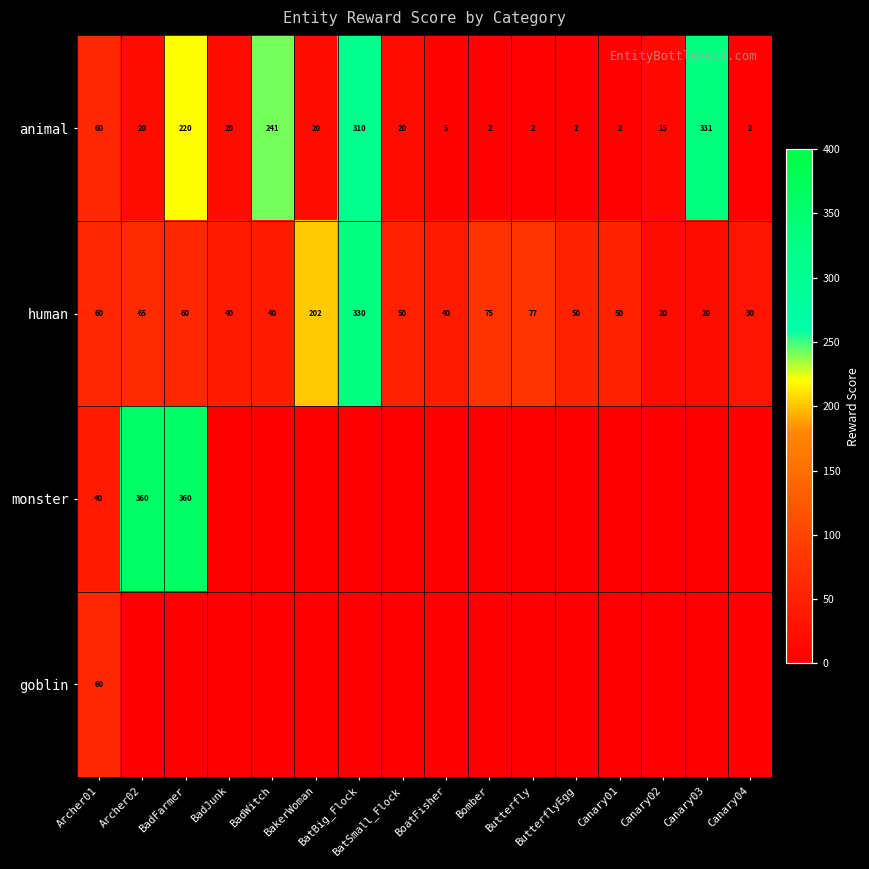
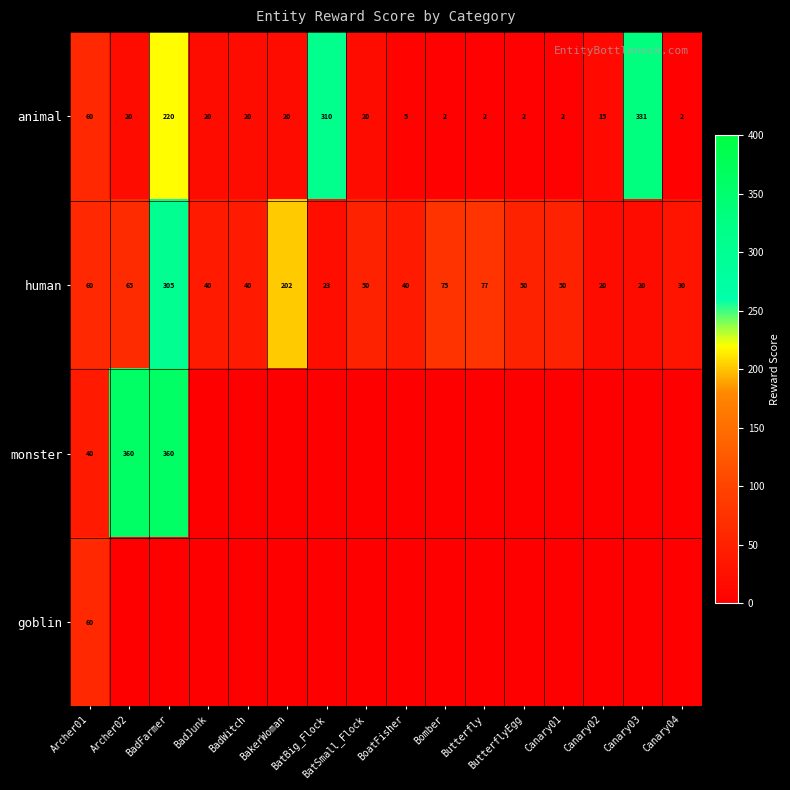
animal, BadWitch: 241 -> 20
human, BadFarmer: 60 -> 305
human, BatBig_Flock: 330 -> 23
